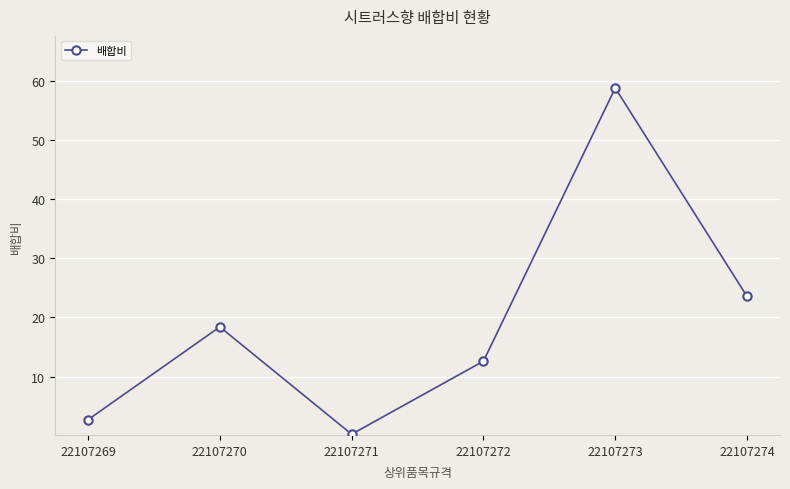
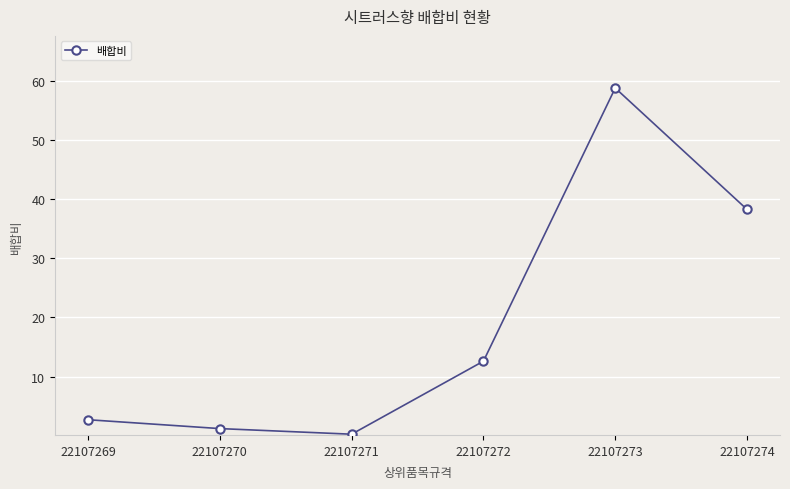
22107270: 18 -> 1
22107274: 24 -> 38
